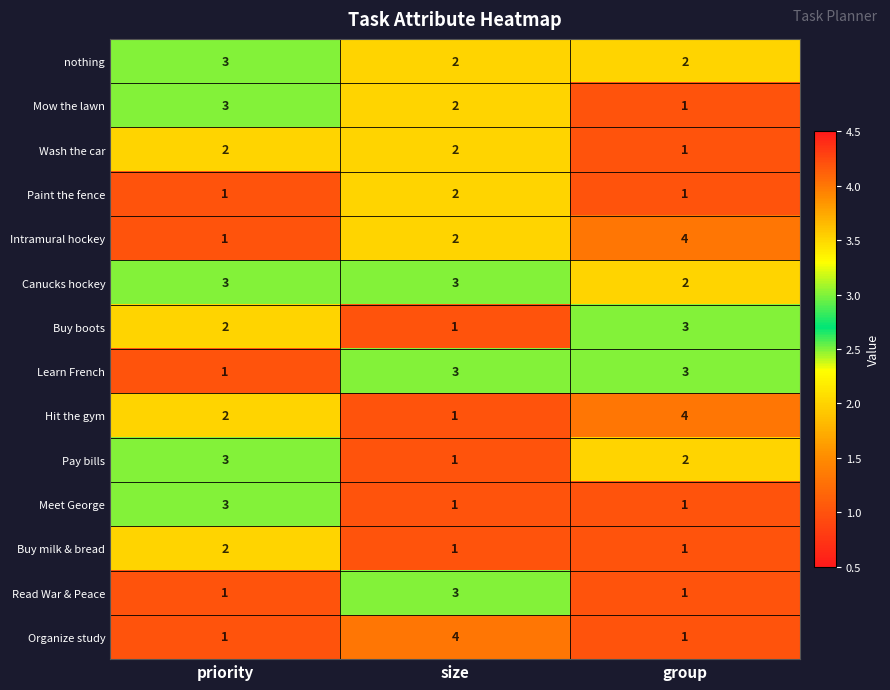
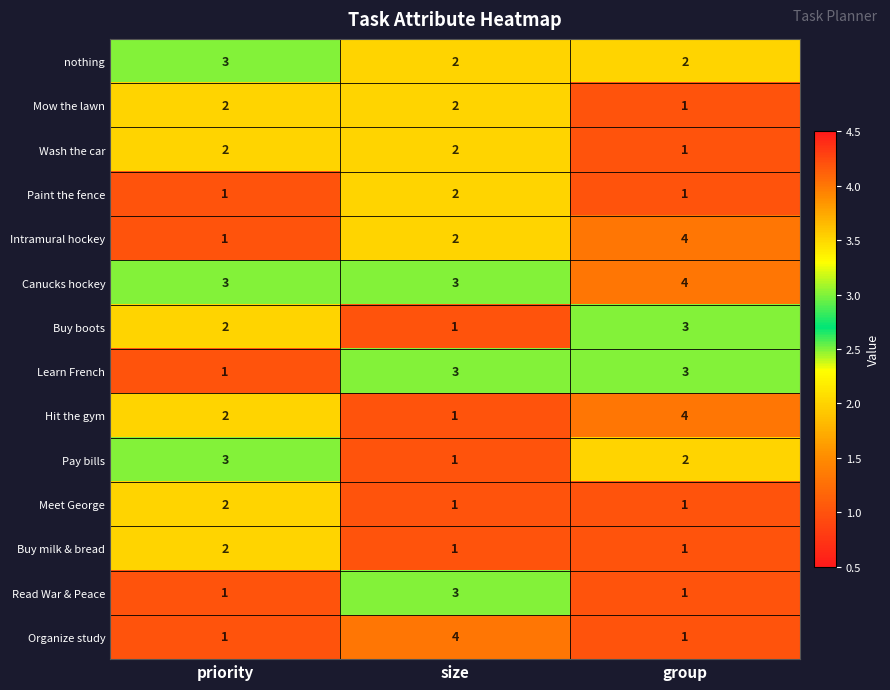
Mow the lawn, priority: 3 -> 2
Canucks hockey, group: 2 -> 4
Meet George, priority: 3 -> 2
